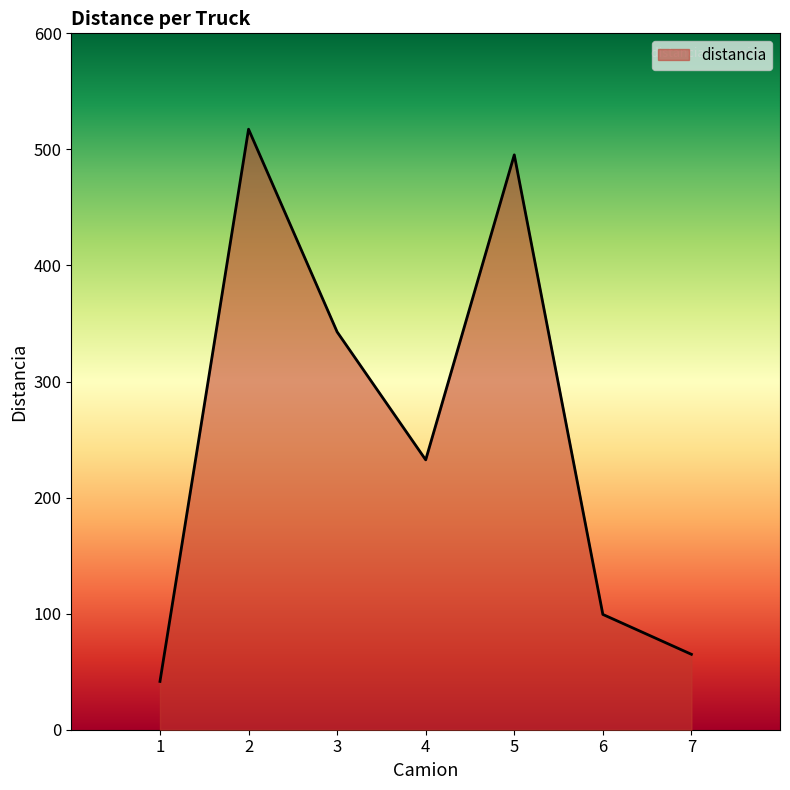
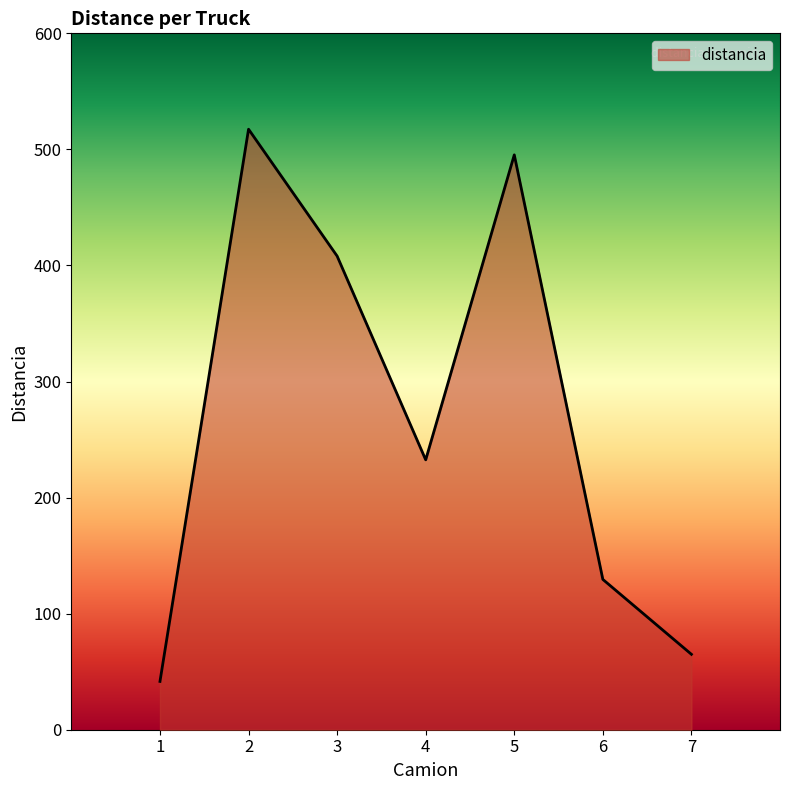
3: 343 -> 408
6: 99 -> 129
